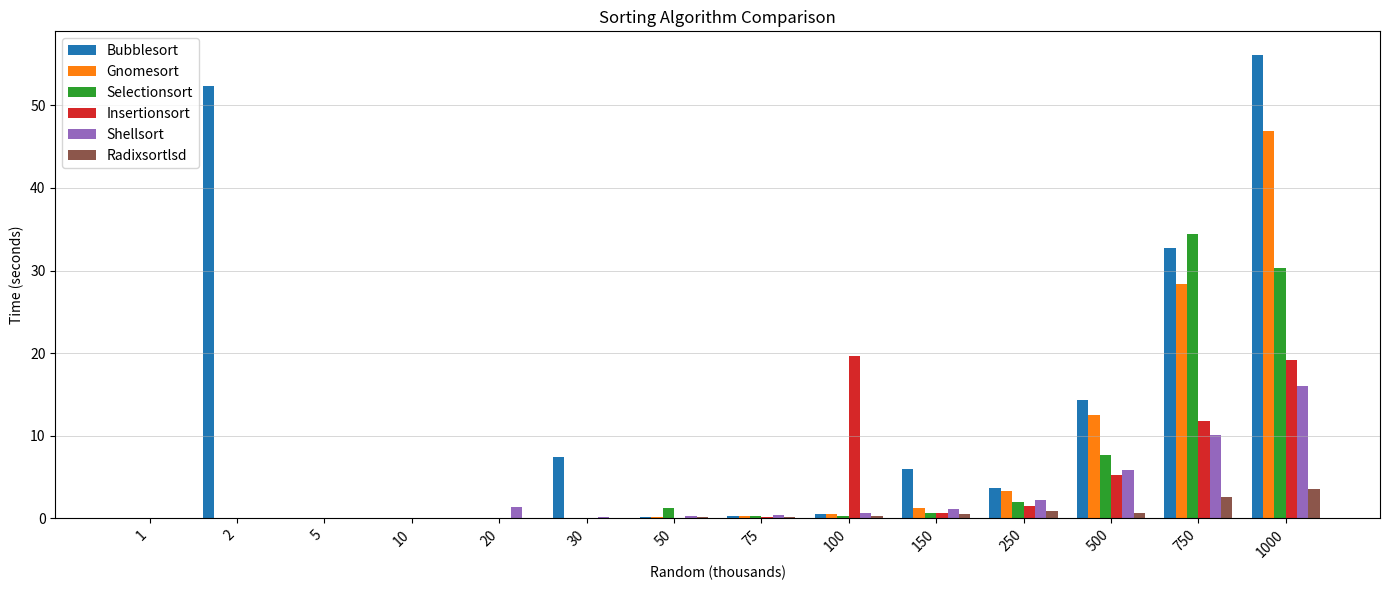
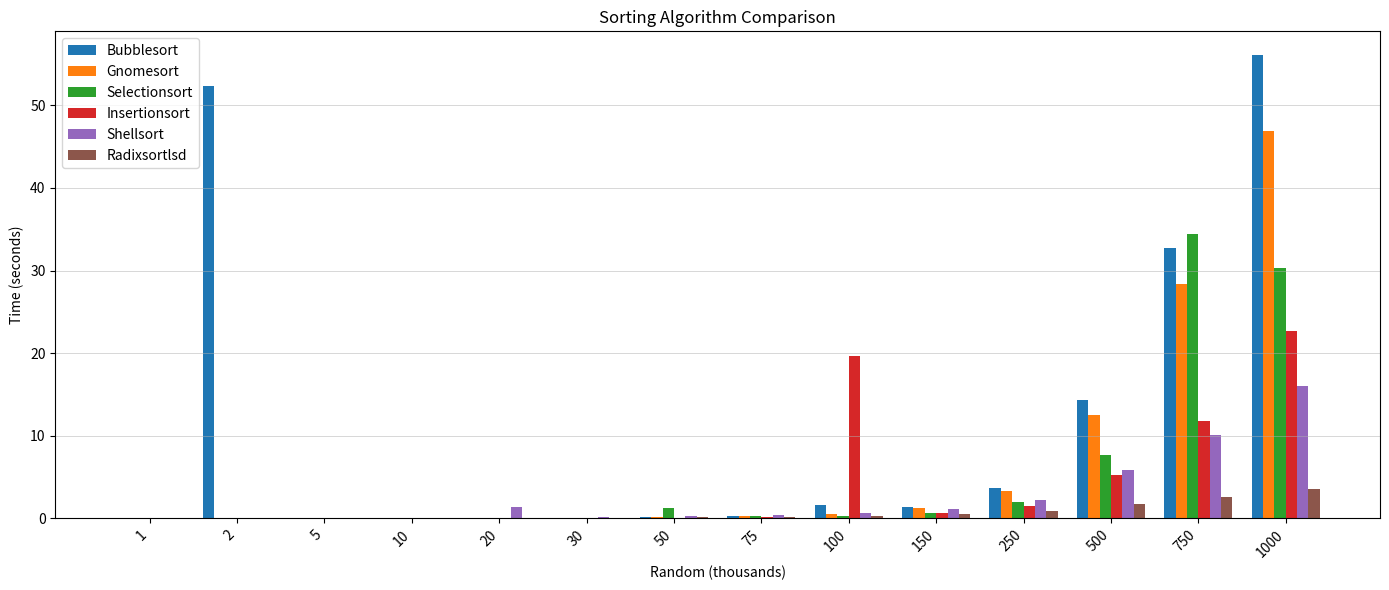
Bubblesort, 30: 7 -> 0
Bubblesort, 100: 1 -> 2
Bubblesort, 150: 6 -> 1
Radixsortlsd, 500: 1 -> 2
Insertionsort, 1000: 19 -> 23
